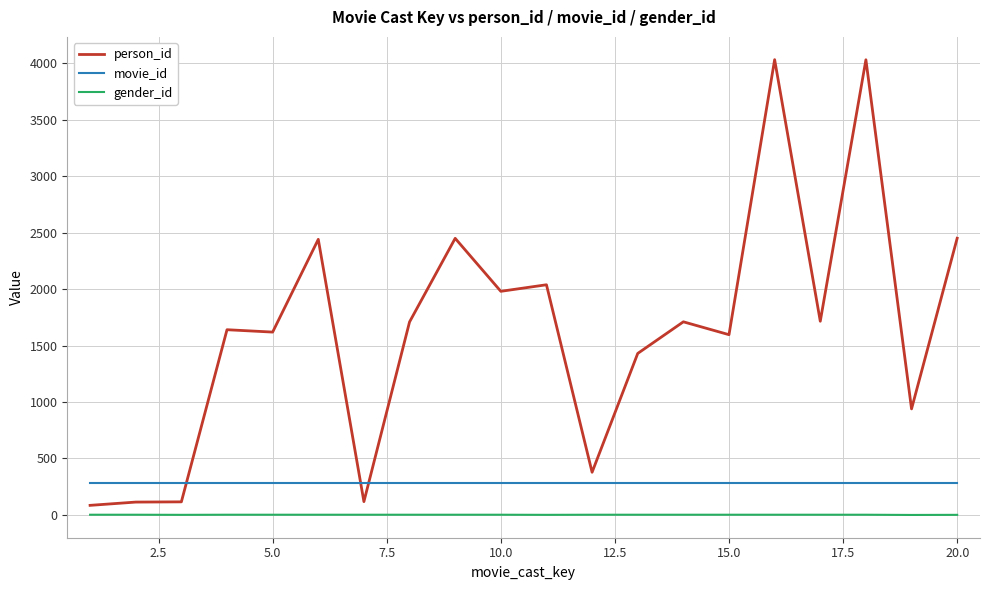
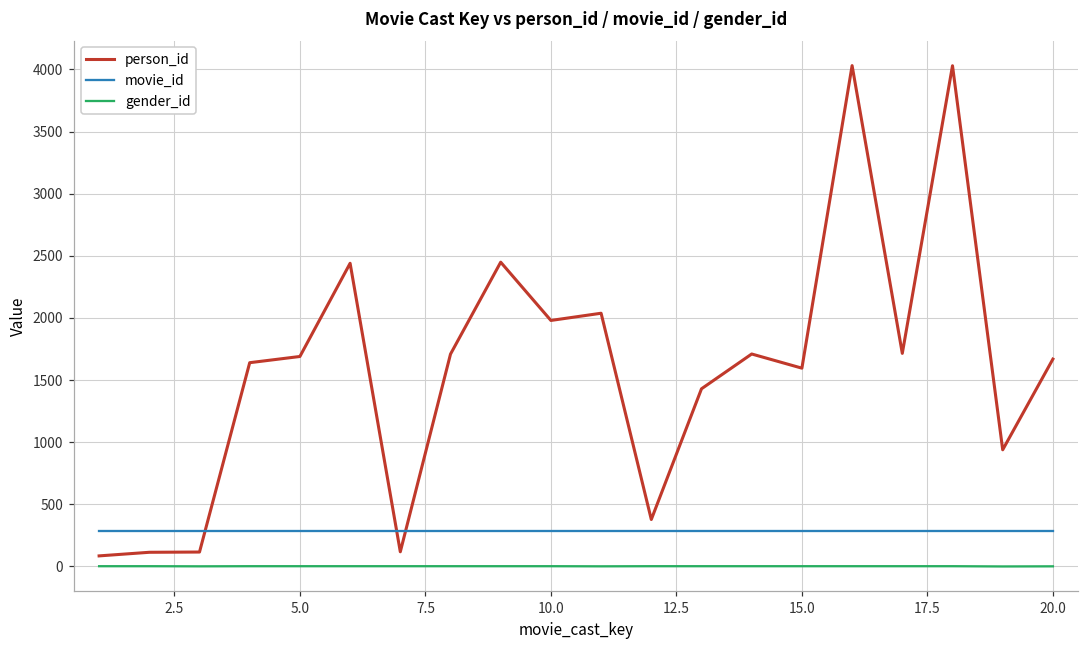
person_id, 5.0: 1620 -> 1690
person_id, 20.0: 2450 -> 1670
